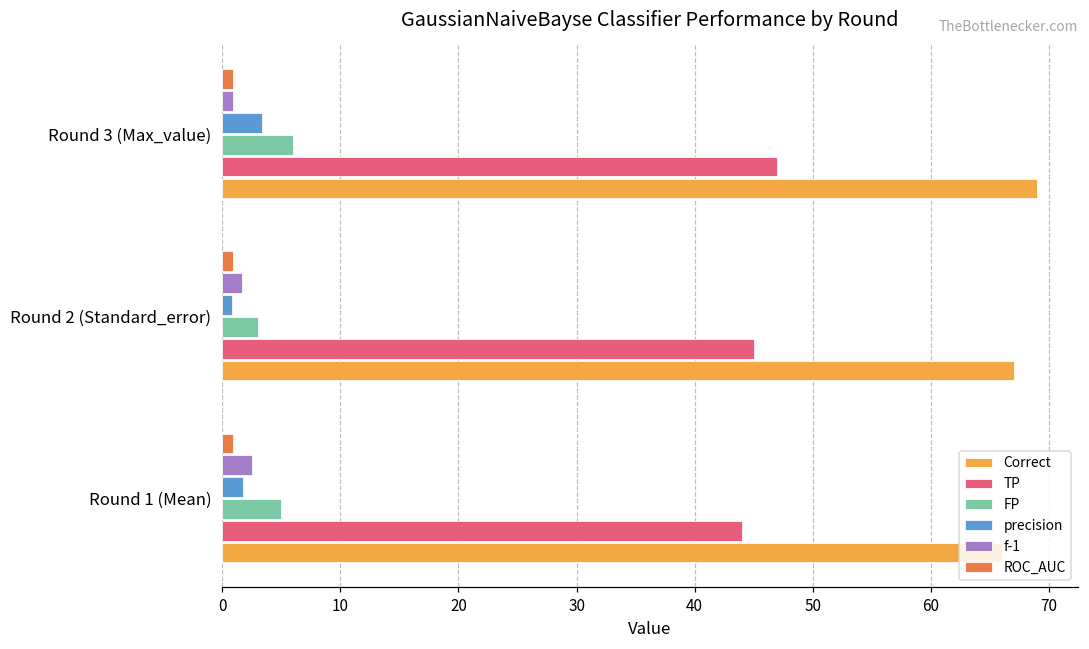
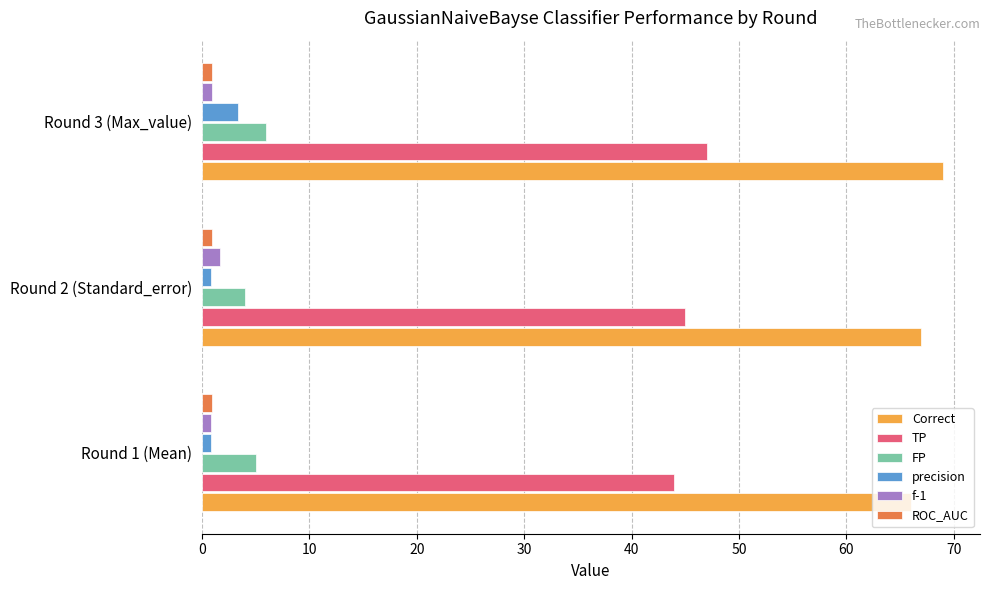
FP, Round 2 (Standard_error): 3 -> 4
f-1, Round 1 (Mean): 2.5 -> 0.9
precision, Round 1 (Mean): 1.8 -> 0.8
